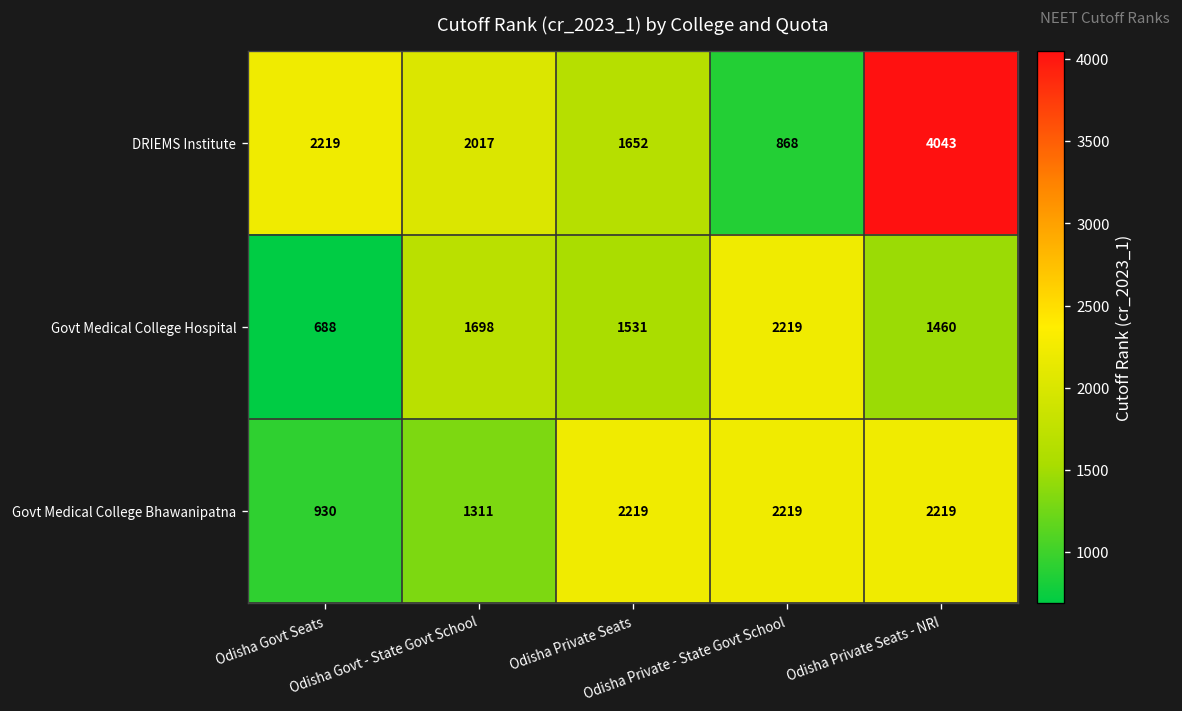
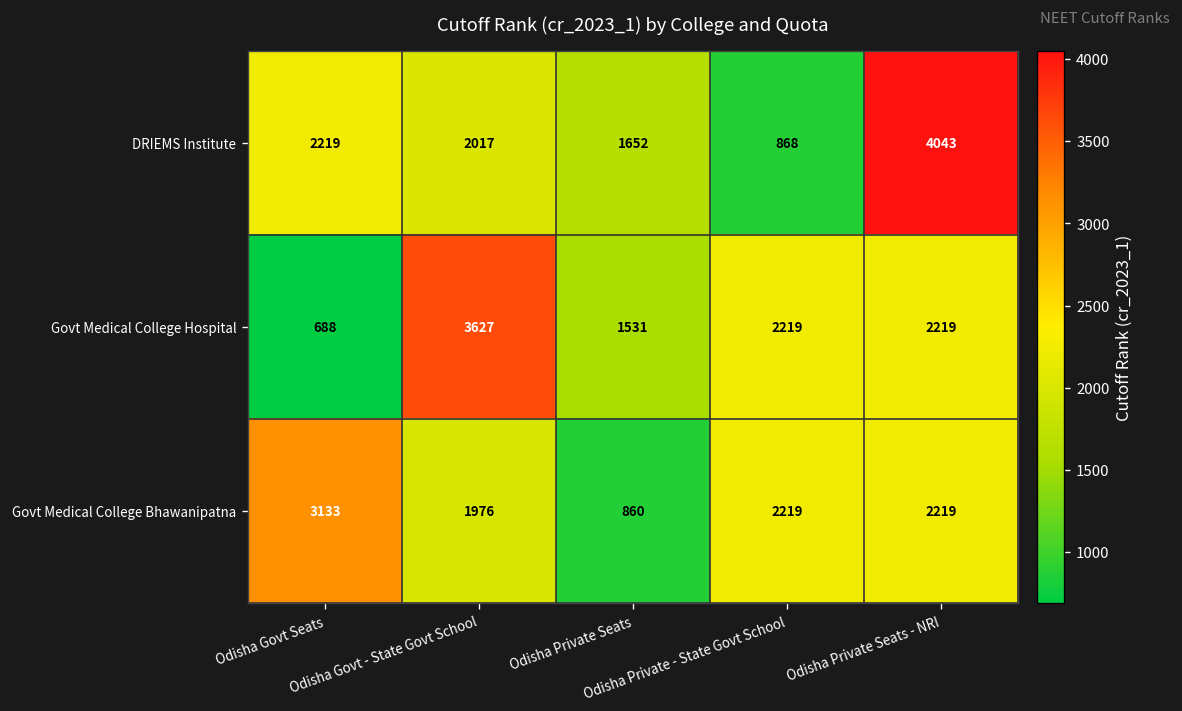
Govt Medical College Hospital, Odisha Govt - State Govt School: 1698 -> 3627
Govt Medical College Hospital, Odisha Private Seats - NRI: 1460 -> 2219
Govt Medical College Bhawanipatna, Odisha Govt Seats: 930 -> 3133
Govt Medical College Bhawanipatna, Odisha Govt - State Govt School: 1311 -> 1976
Govt Medical College Bhawanipatna, Odisha Private Seats: 2219 -> 860
